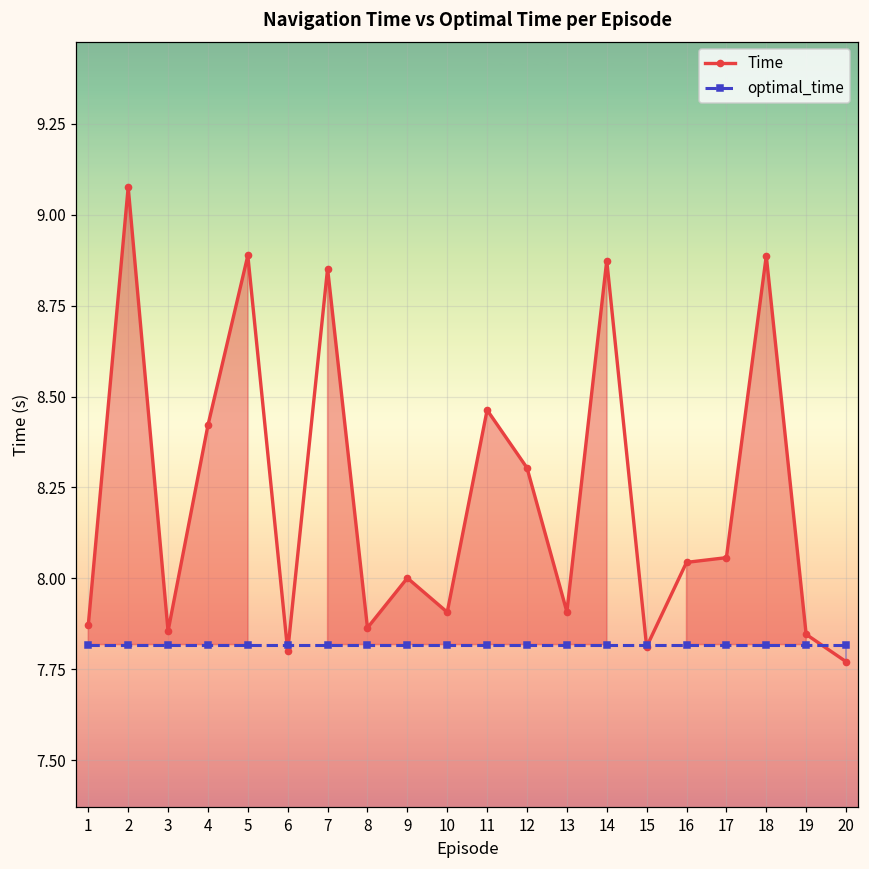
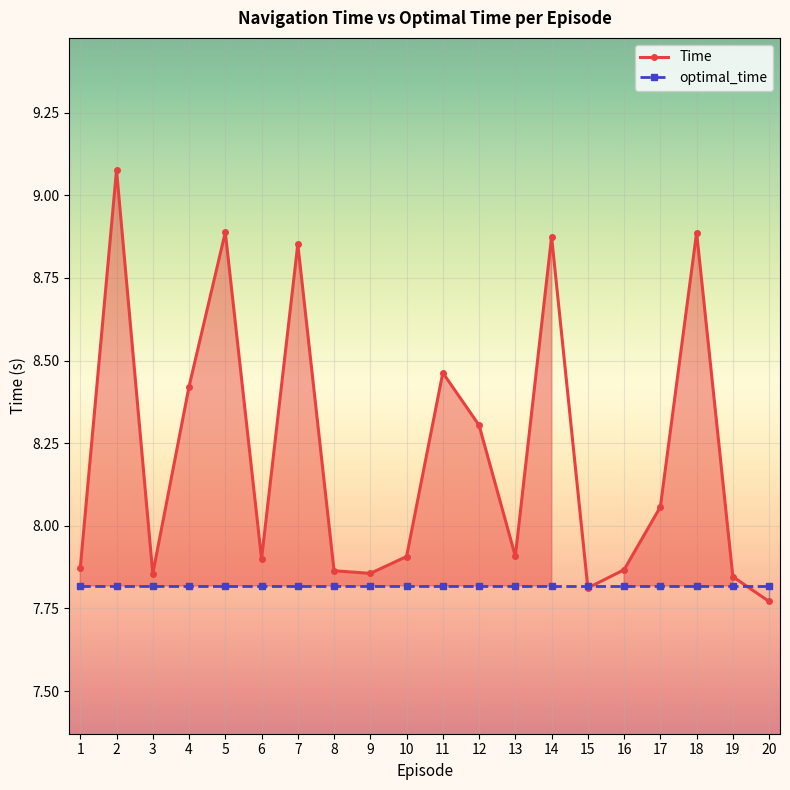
Time, 6: 7.8 -> 7.9
Time, 9: 8.00 -> 7.86
Time, 16: 8.04 -> 7.87
